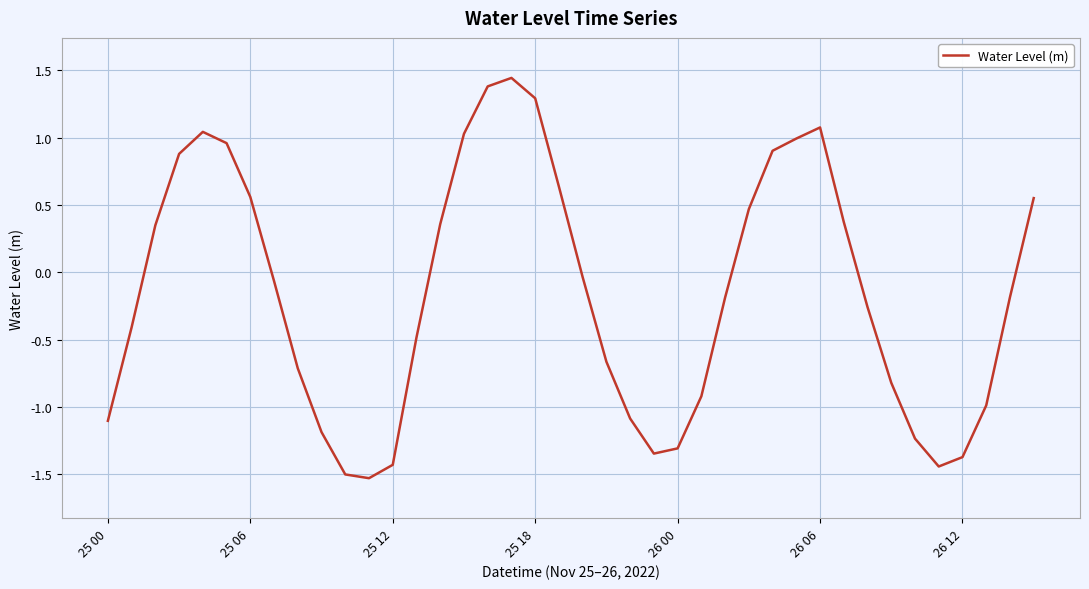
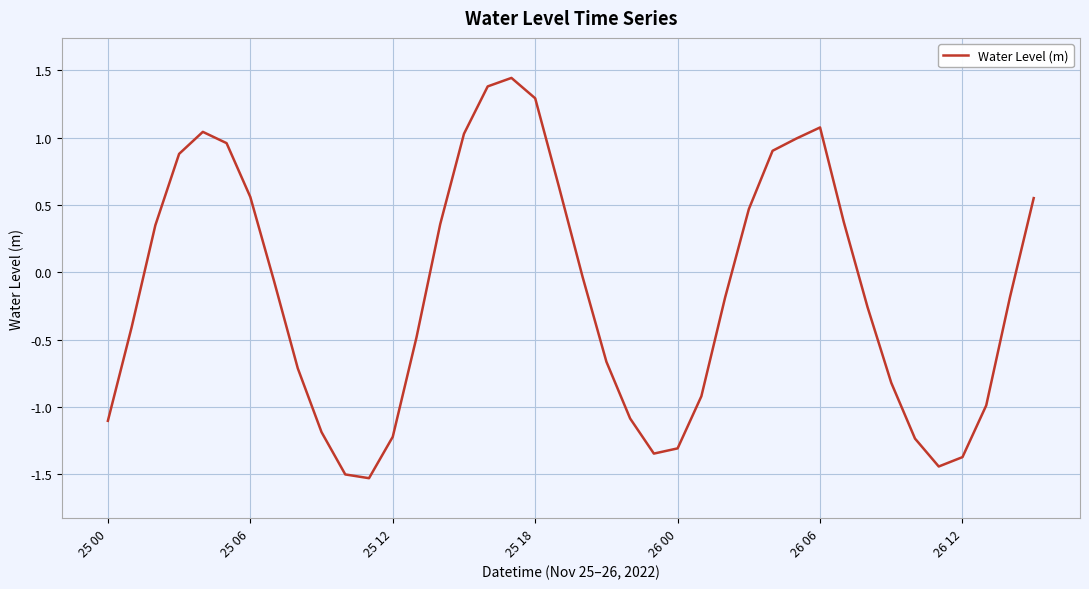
25 12: -1.43 -> -1.22
